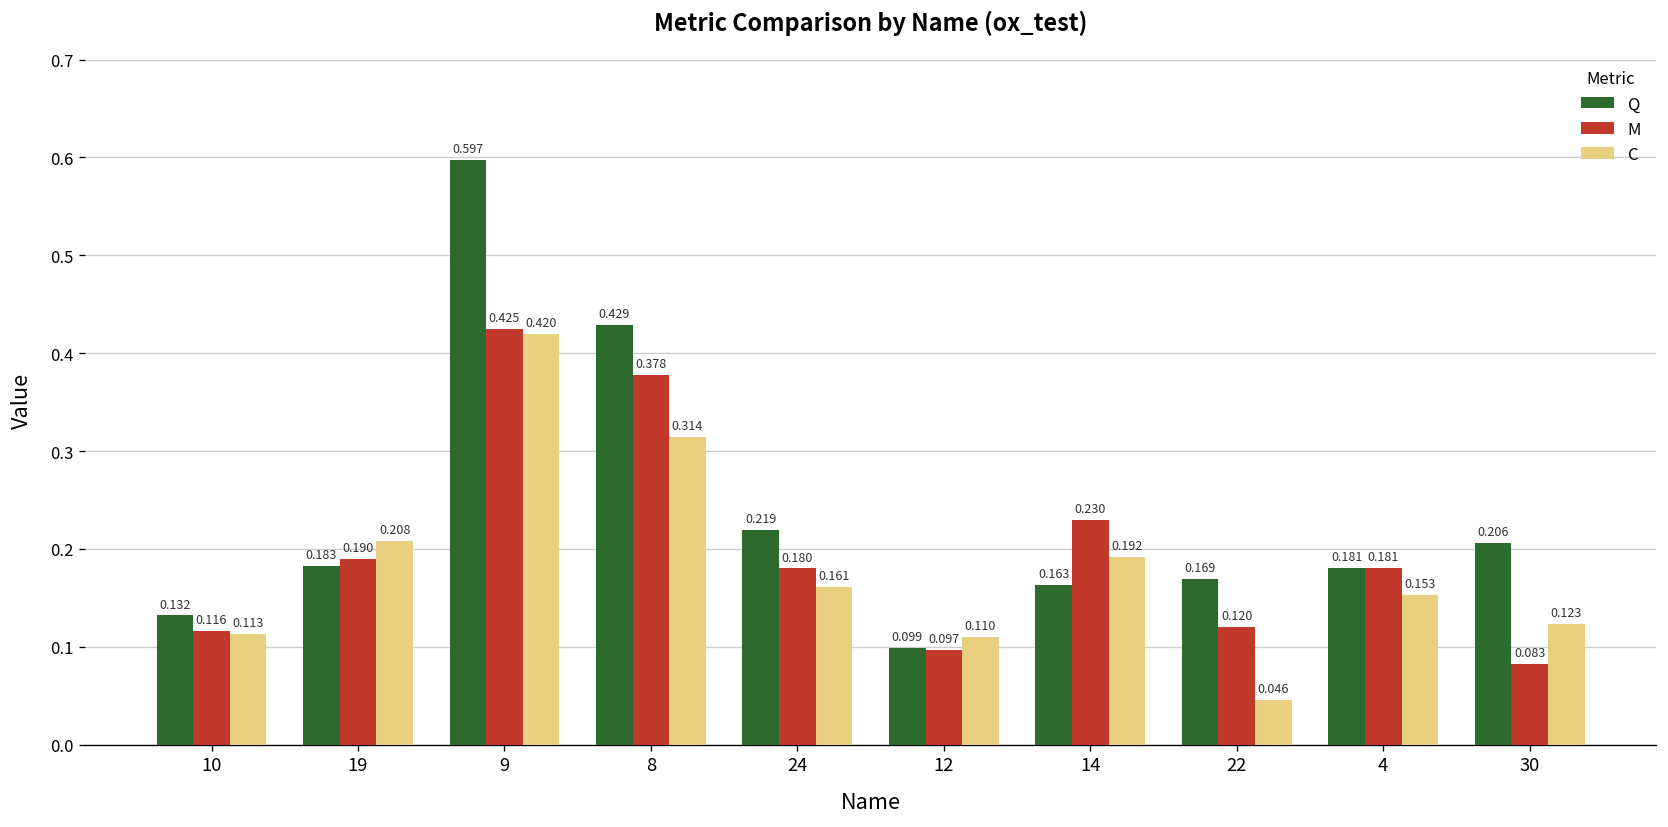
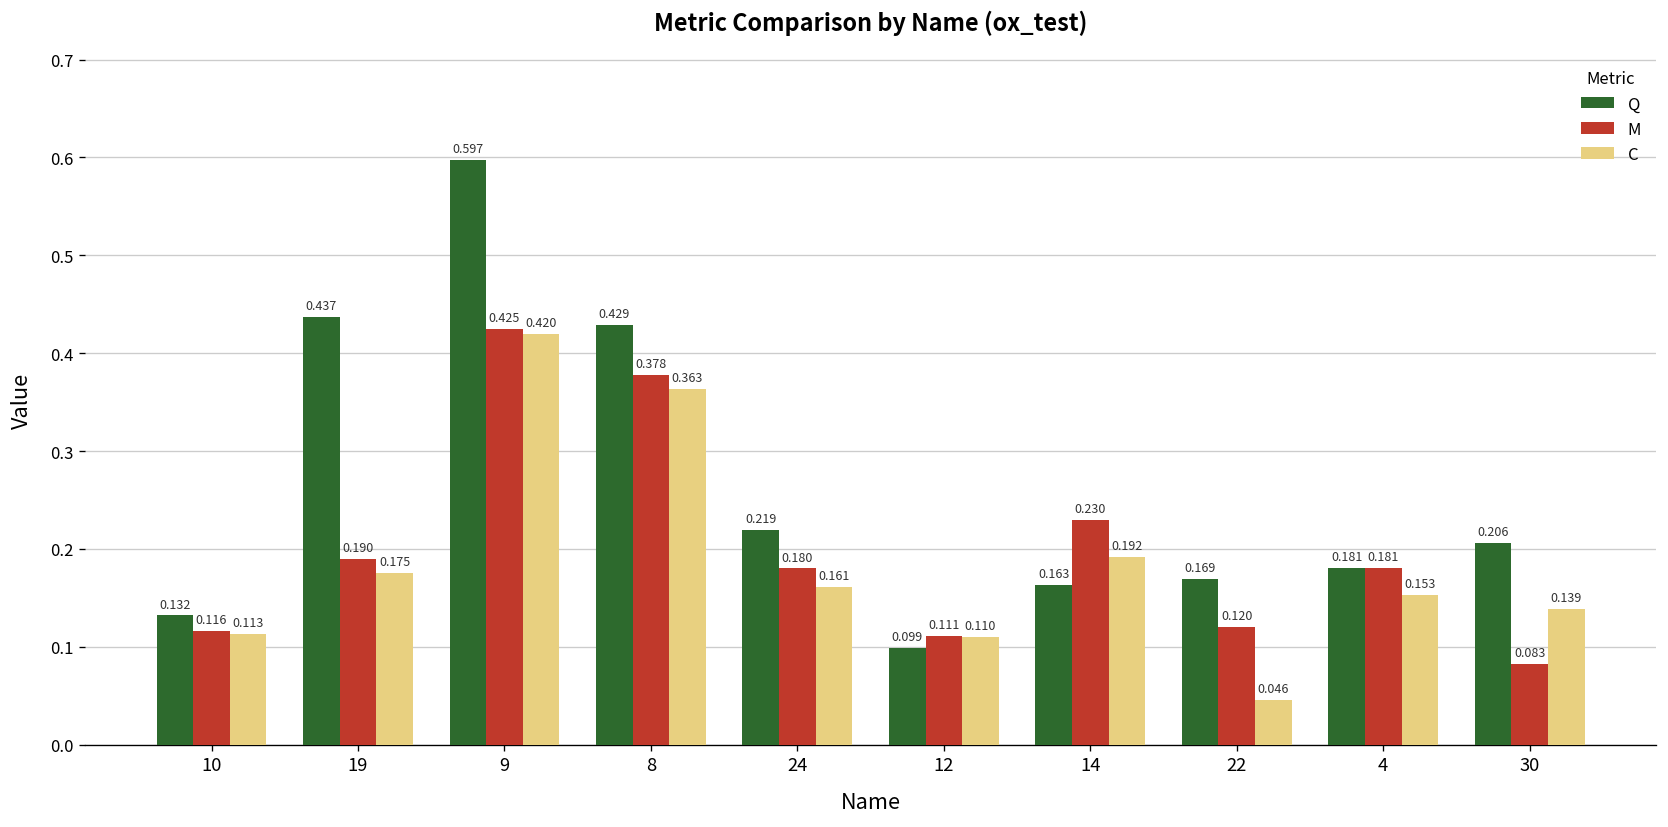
Q, 19: 0.183 -> 0.437
C, 19: 0.208 -> 0.175
C, 8: 0.314 -> 0.363
M, 12: 0.097 -> 0.111
C, 30: 0.123 -> 0.139
